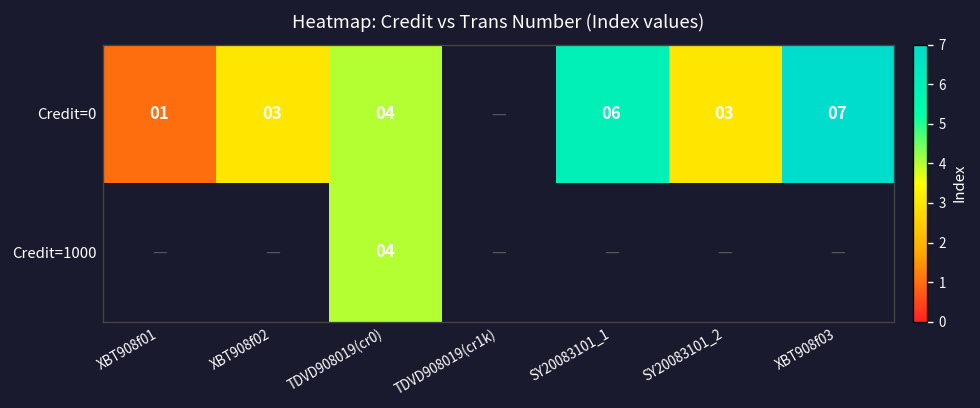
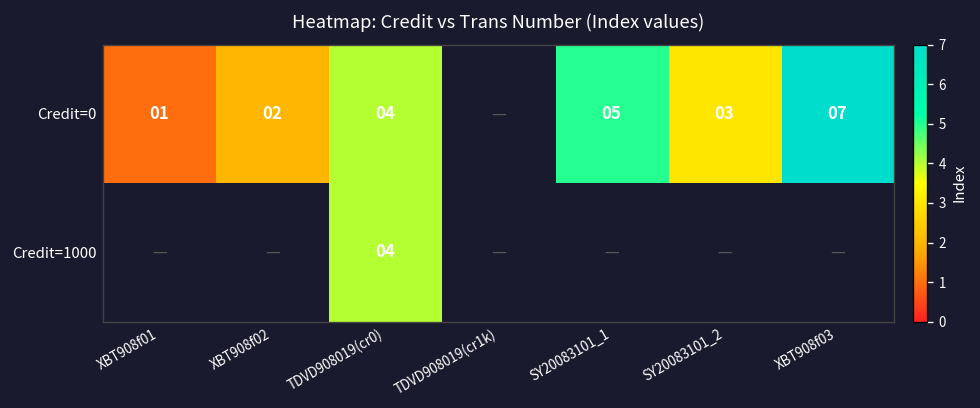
Credit=0, XBT908f02: 03 -> 02
Credit=0, SY20083101_1: 06 -> 05
